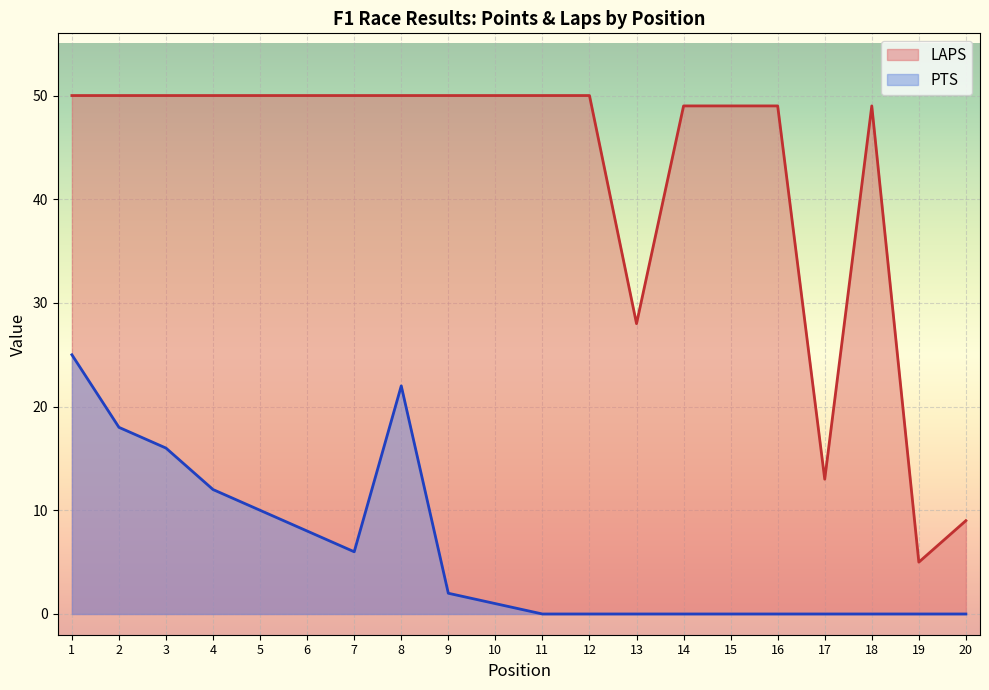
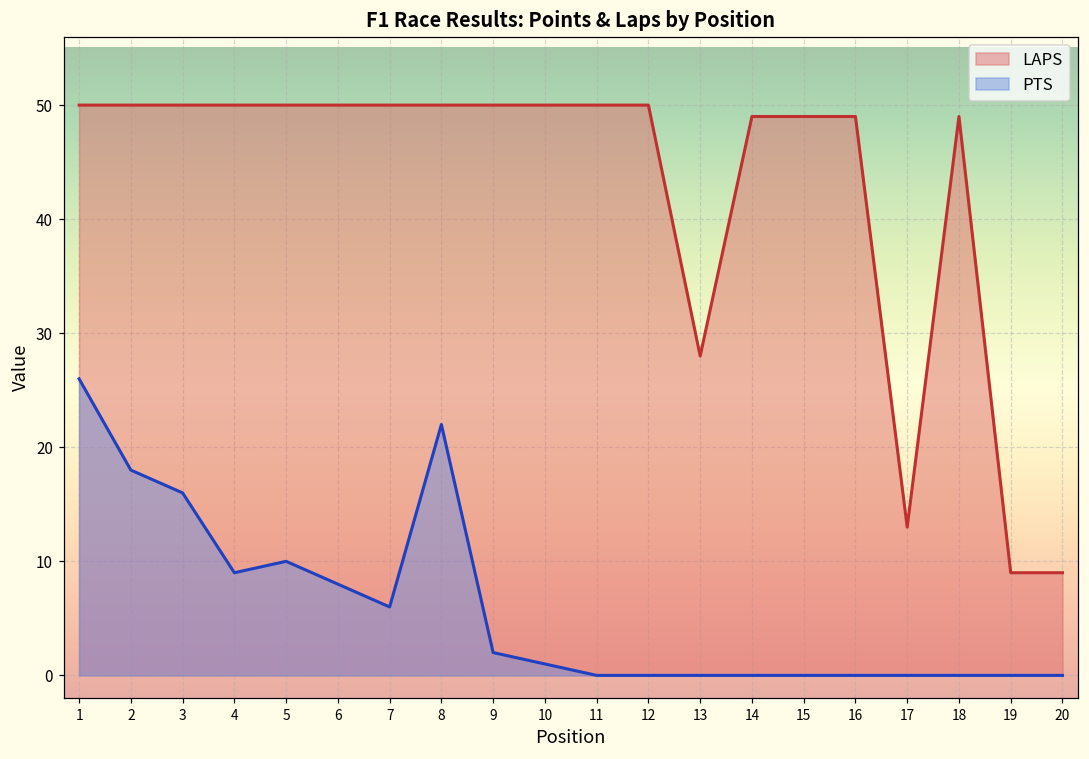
PTS, 1: 25 -> 26
PTS, 4: 12 -> 9
LAPS, 19: 5 -> 9
